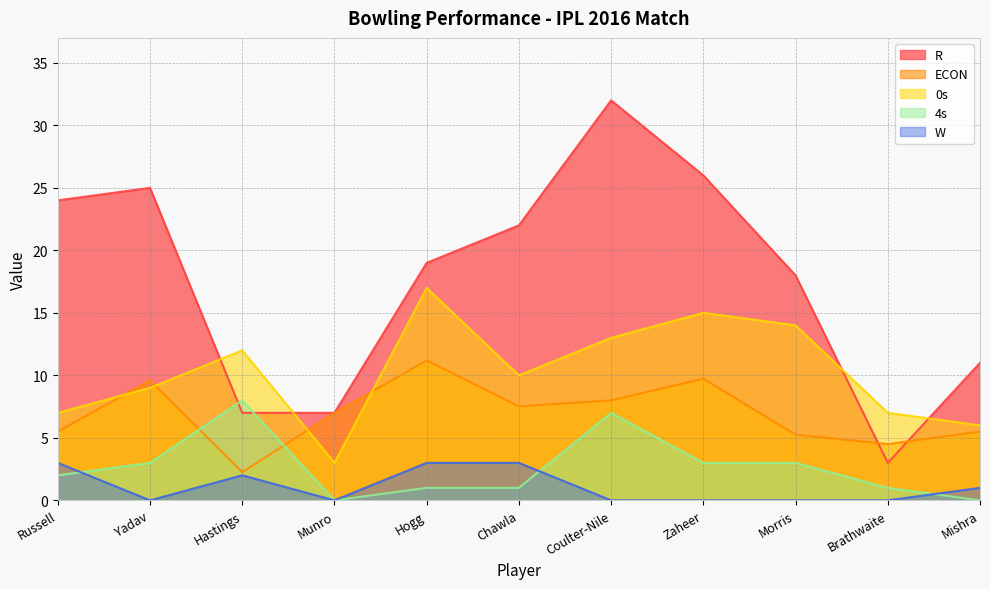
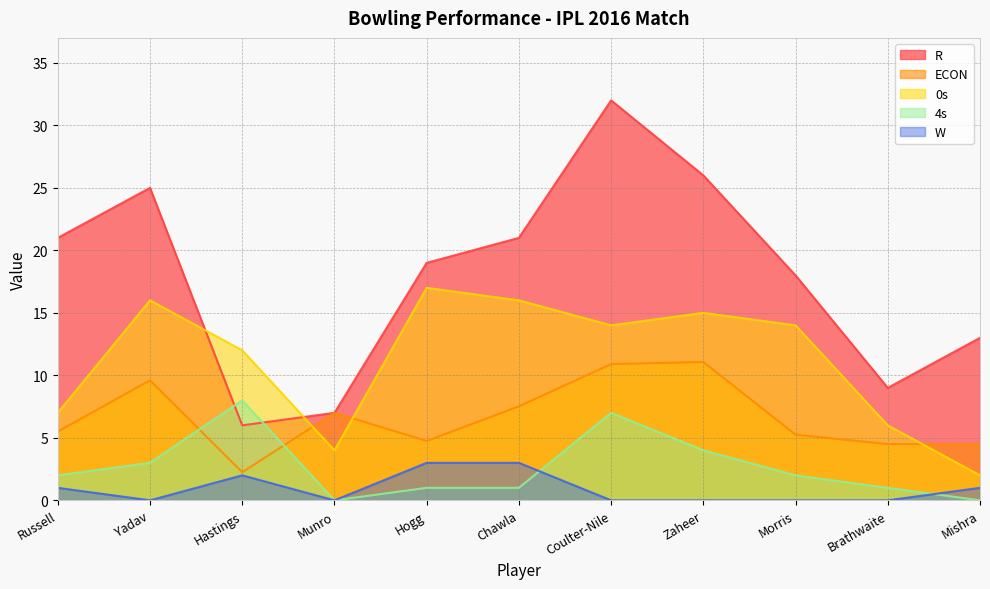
R, Russell: 24 -> 21
W, Russell: 3 -> 1
0s, Yadav: 9 -> 16
R, Hastings: 7 -> 6
0s, Munro: 3 -> 4
ECON, Hogg: 11.2 -> 4.8
R, Chawla: 22 -> 21
0s, Chawla: 10 -> 16
ECON, Coulter-Nile: 8.0 -> 10.9
0s, Coulter-Nile: 13 -> 14
ECON, Zaheer: 9.7 -> 11.1
4s, Zaheer: 3 -> 4
4s, Morris: 3 -> 2
R, Brathwaite: 3 -> 9
0s, Brathwaite: 7 -> 6
R, Mishra: 11 -> 13
ECON, Mishra: 5.5 -> 4.5
0s, Mishra: 6 -> 2
